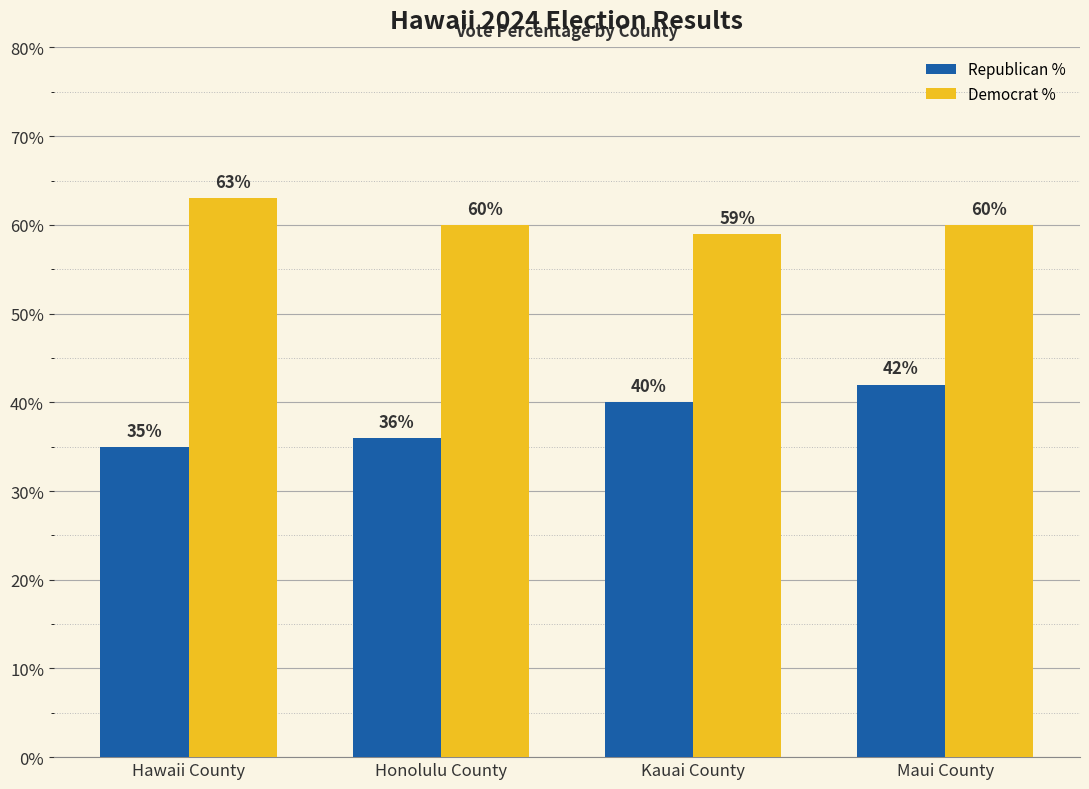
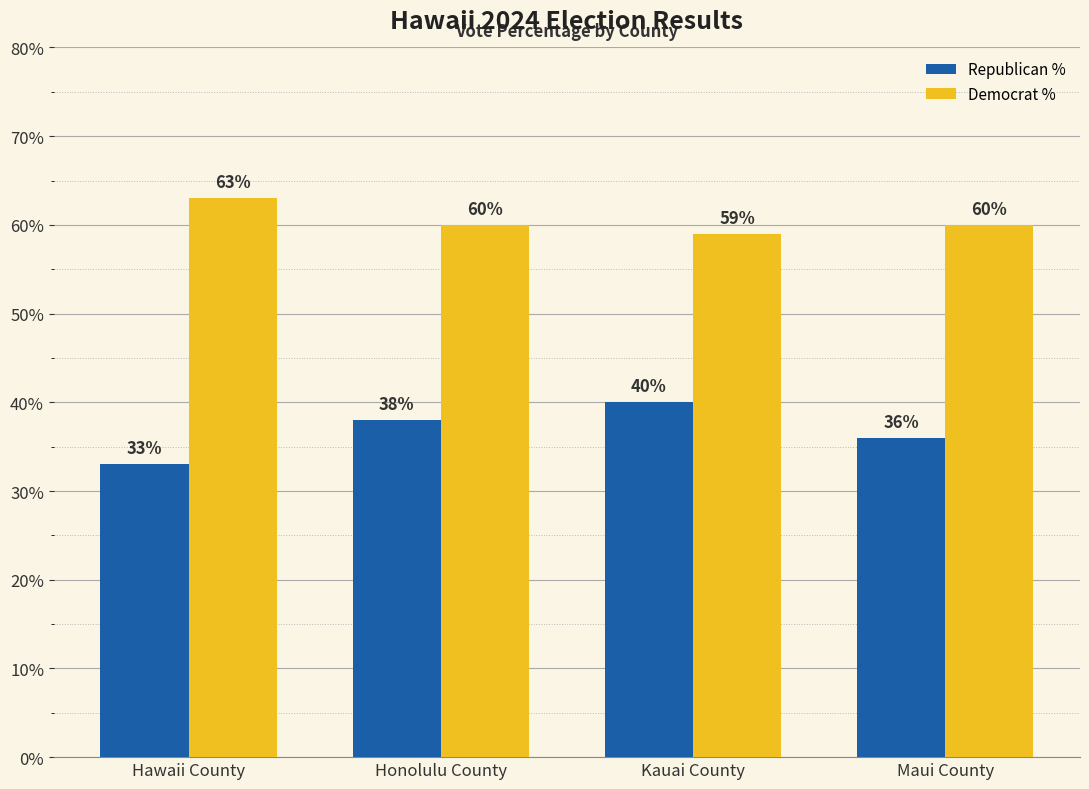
Republican %, Hawaii County: 35% -> 33%
Republican %, Honolulu County: 36% -> 38%
Republican %, Maui County: 42% -> 36%
